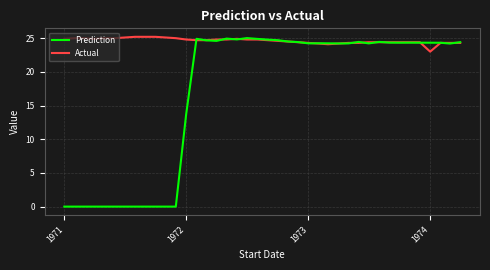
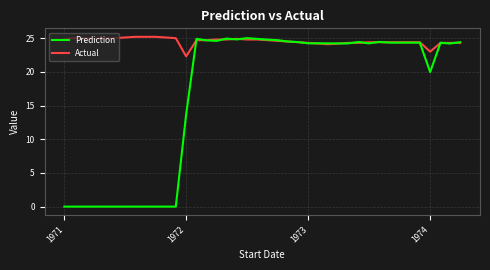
Actual, 1972: 25 -> 22
Prediction, 1974: 24 -> 20
